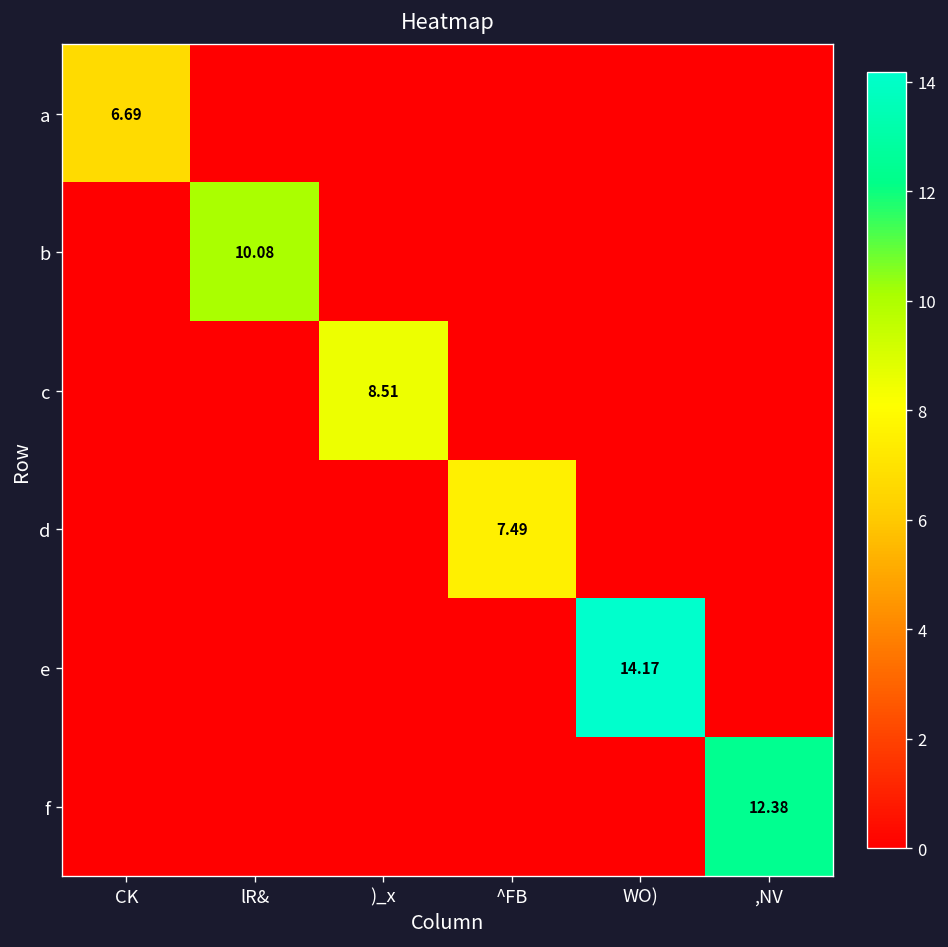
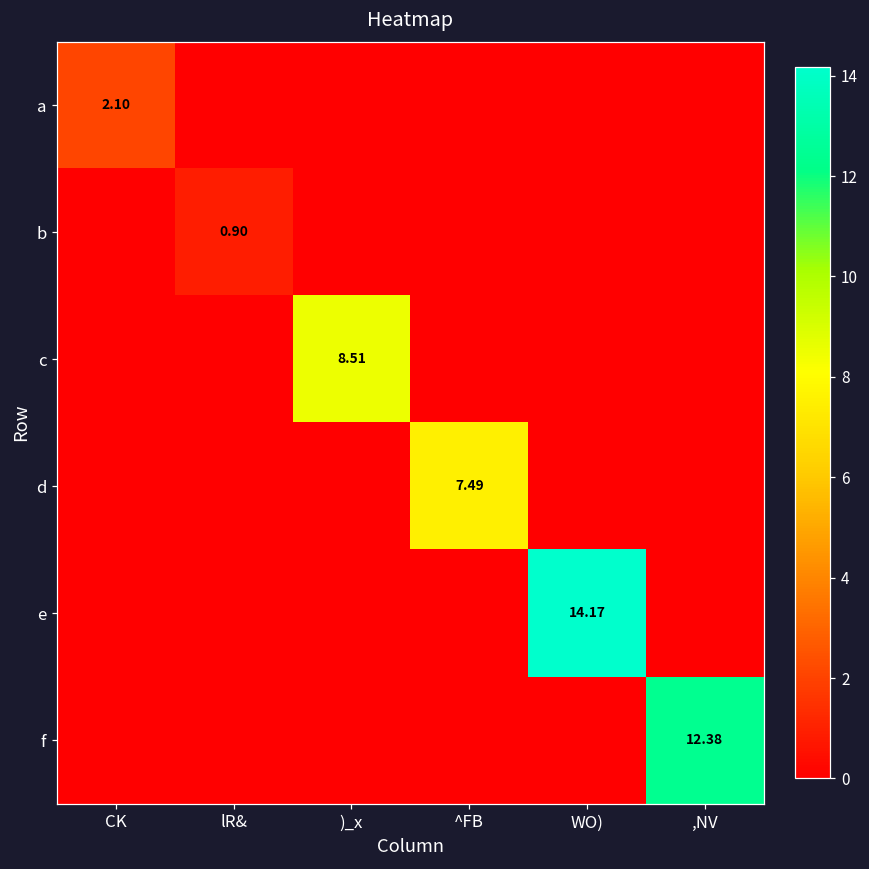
a, CK: 6.69 -> 2.10
b, lR&: 10.08 -> 0.90
